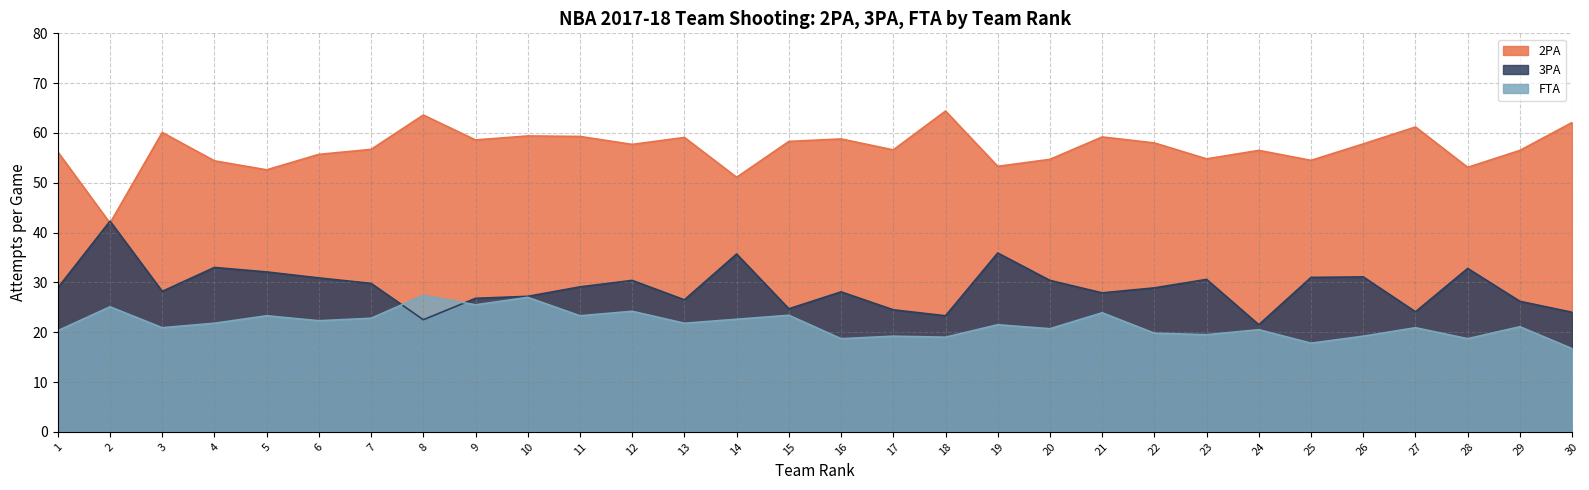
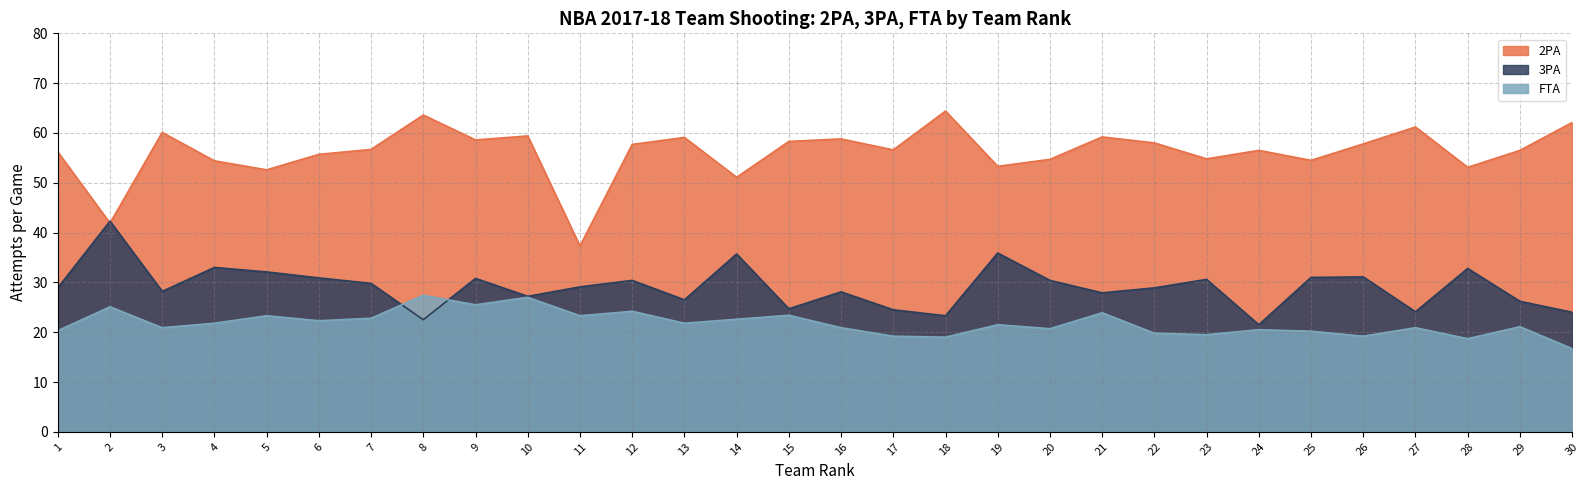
3PA, 9: 27 -> 31
2PA, 11: 59 -> 37
FTA, 16: 19 -> 21
FTA, 25: 18 -> 20
